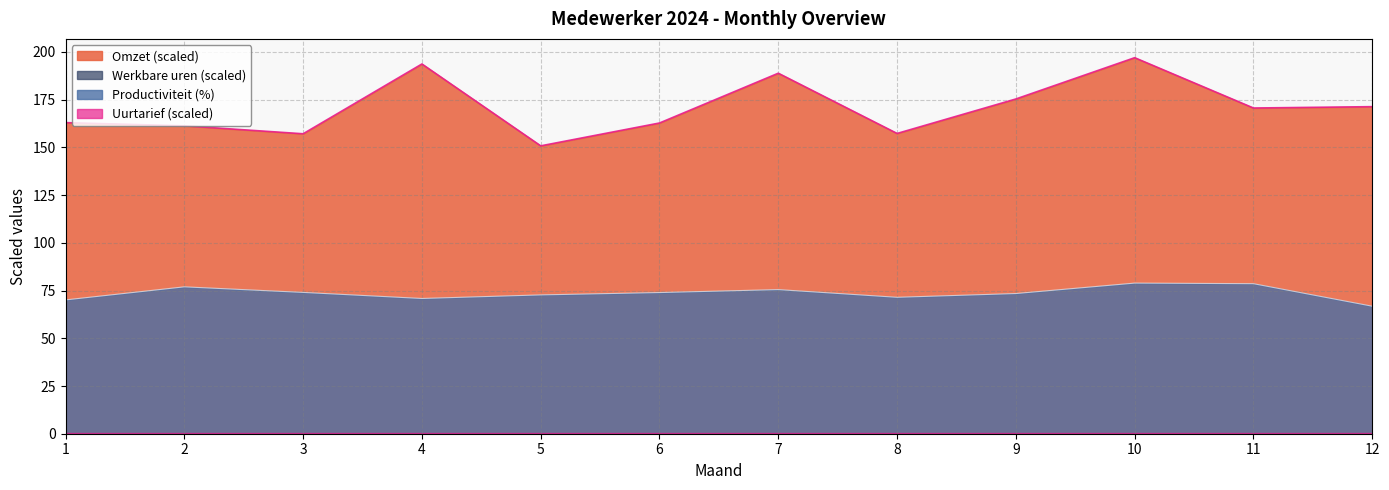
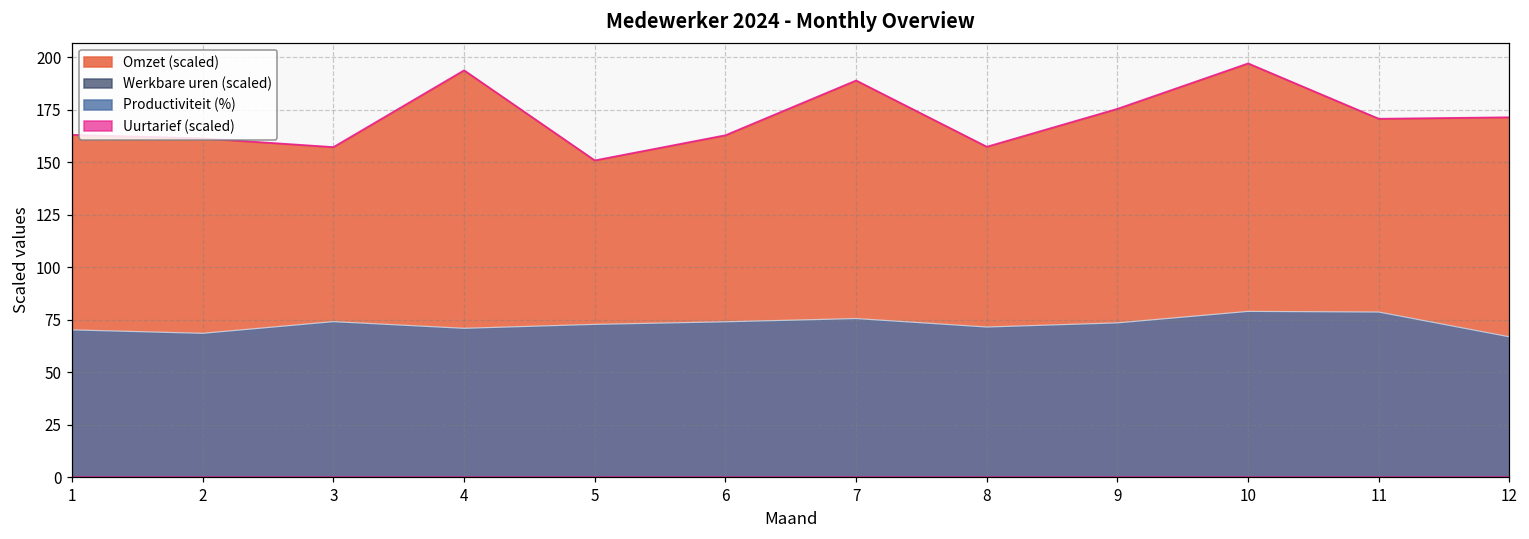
Productiviteit (%), 2: 77 -> 68
